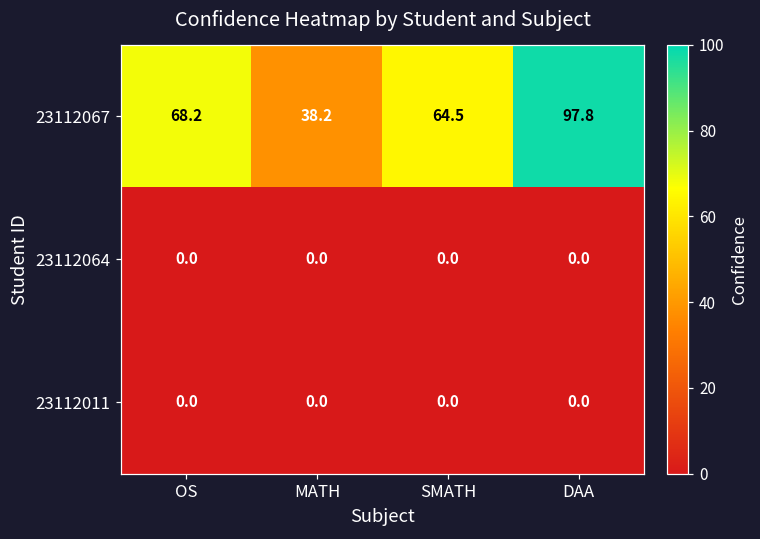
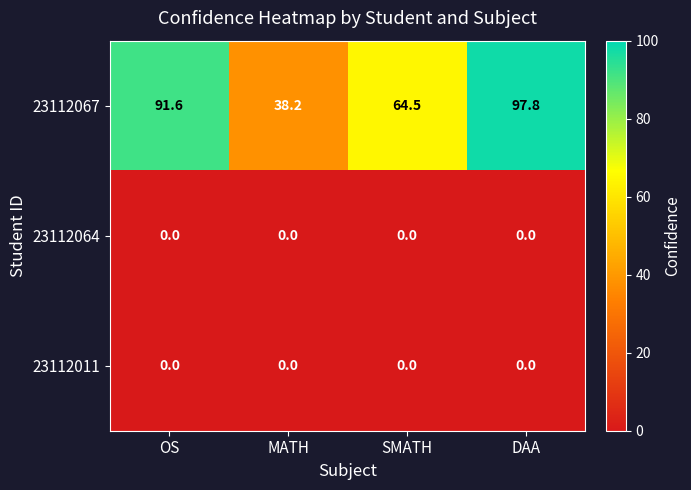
23112067, OS: 68.2 -> 91.6
